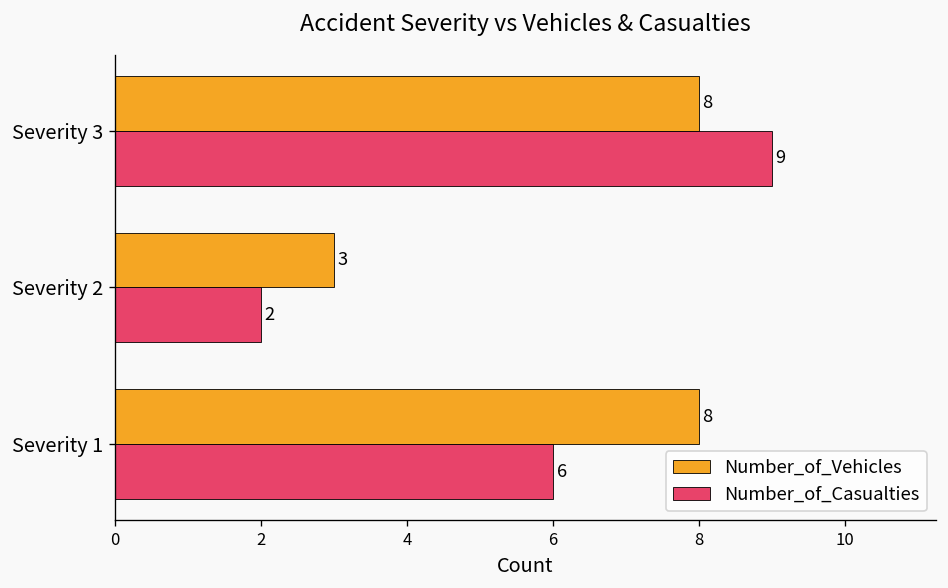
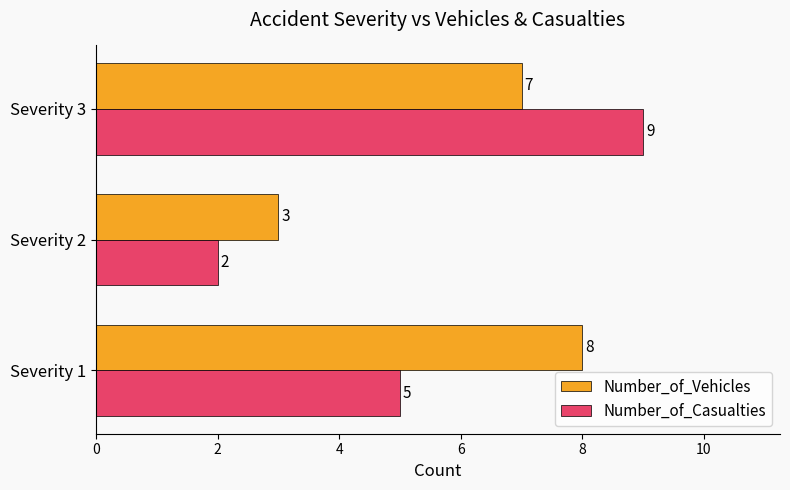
Number_of_Vehicles, Severity 3: 8 -> 7
Number_of_Casualties, Severity 1: 6 -> 5
